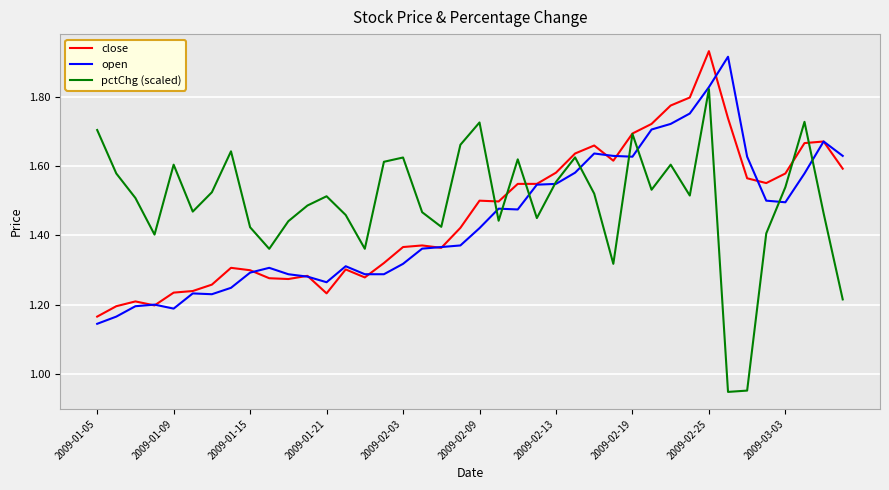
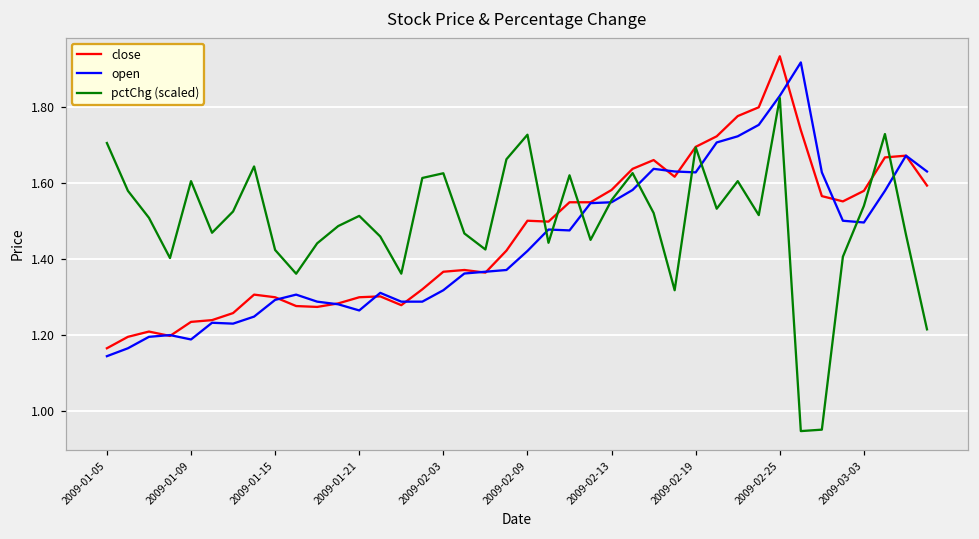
close, 2009-01-21: 1.23 -> 1.30
